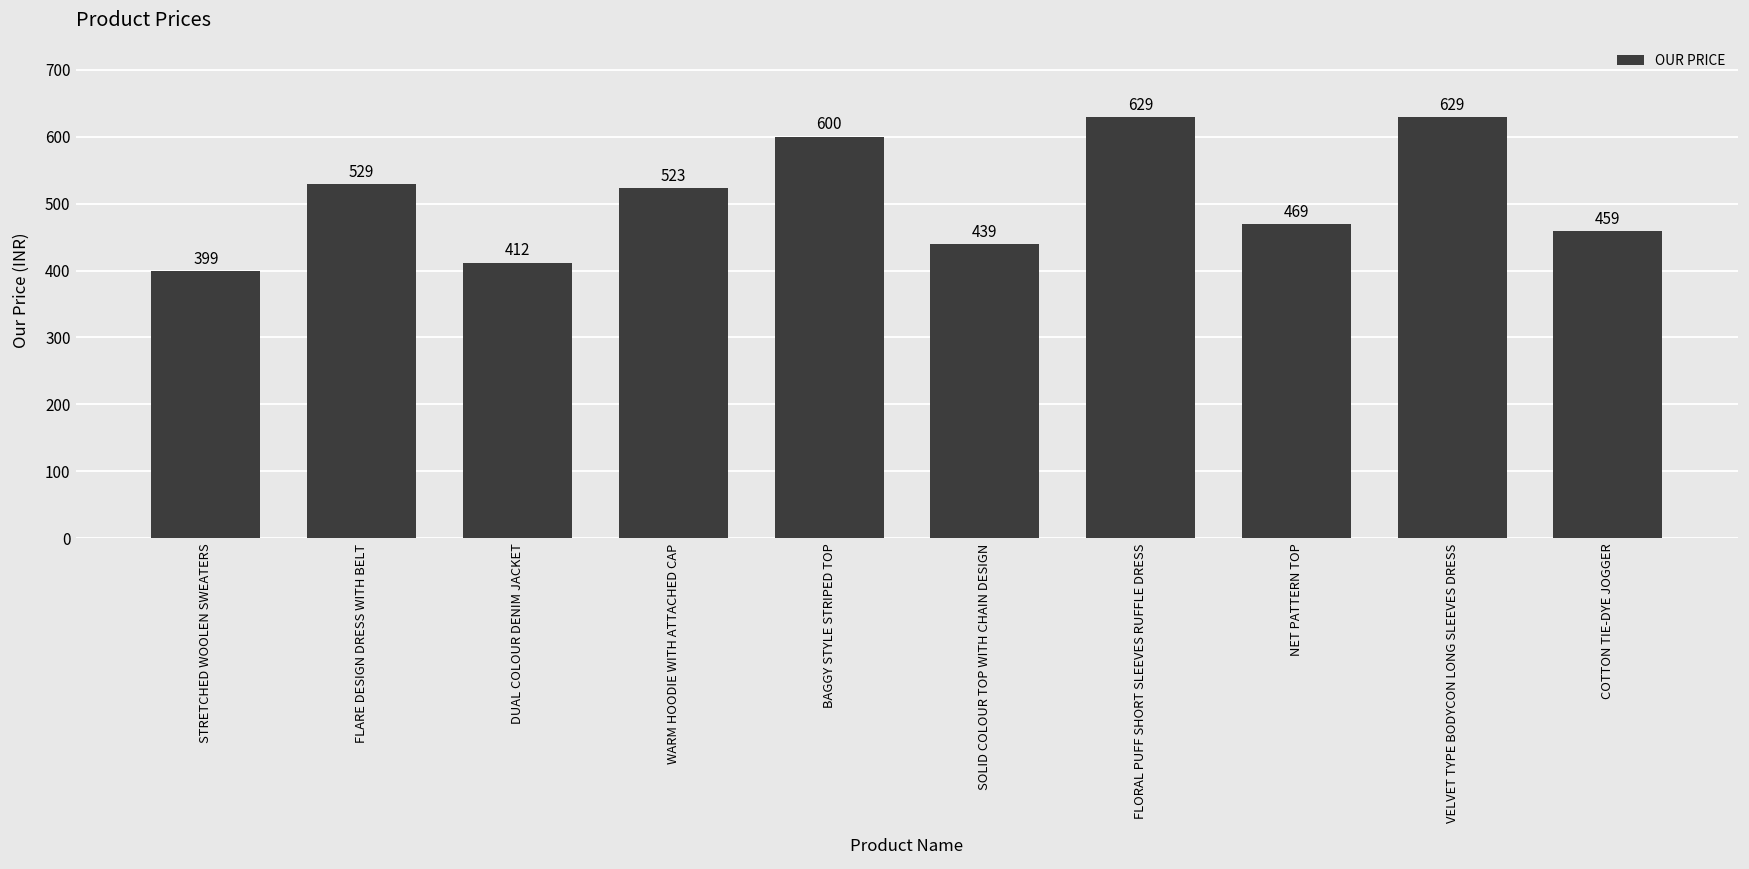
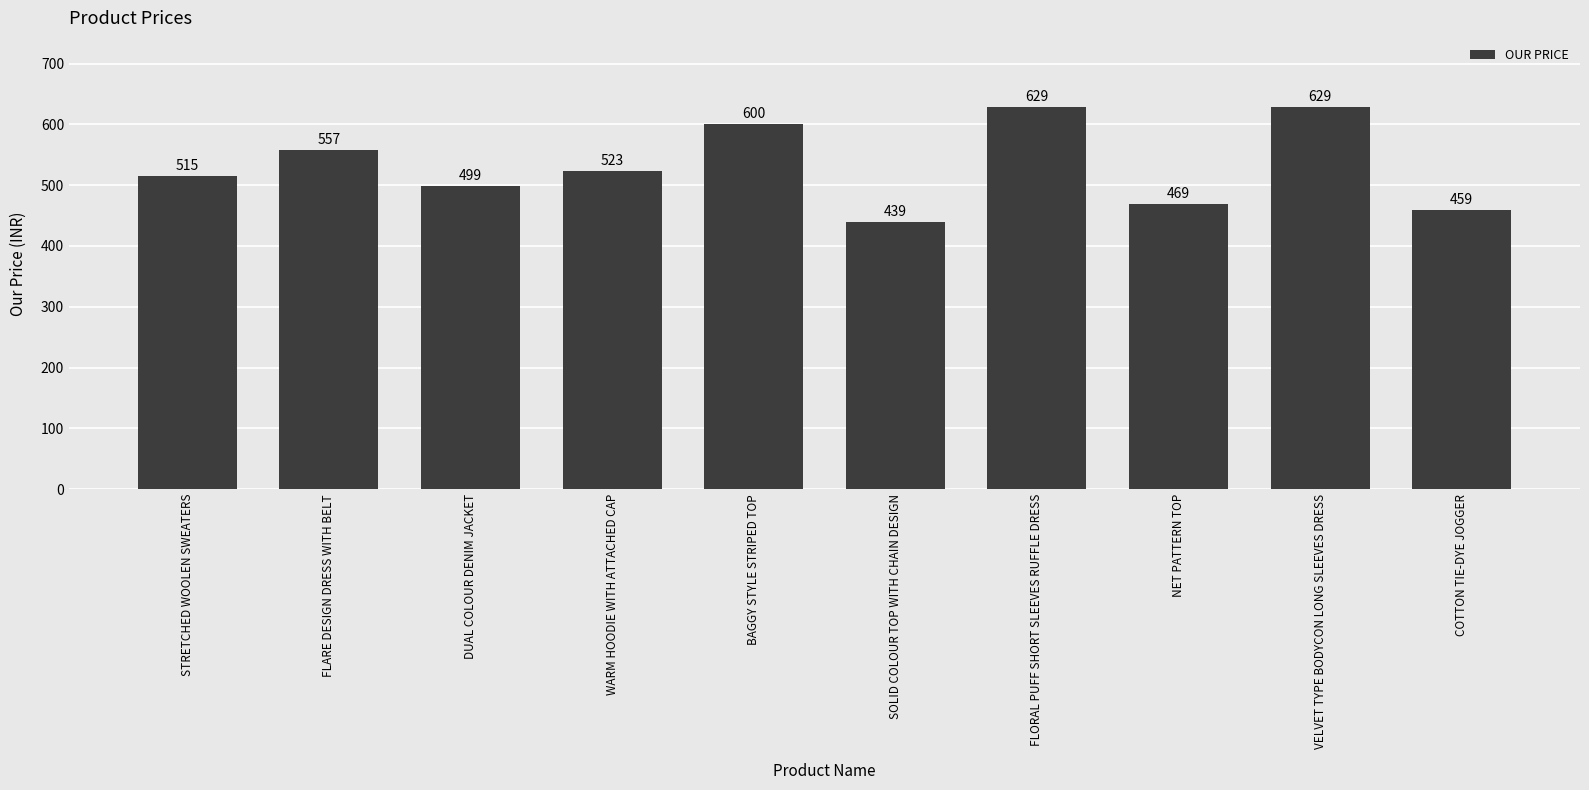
STRETCHED WOOLEN SWEATERS: 399 -> 515
FLARE DESIGN DRESS WITH BELT: 529 -> 557
DUAL COLOUR DENIM JACKET: 412 -> 499
